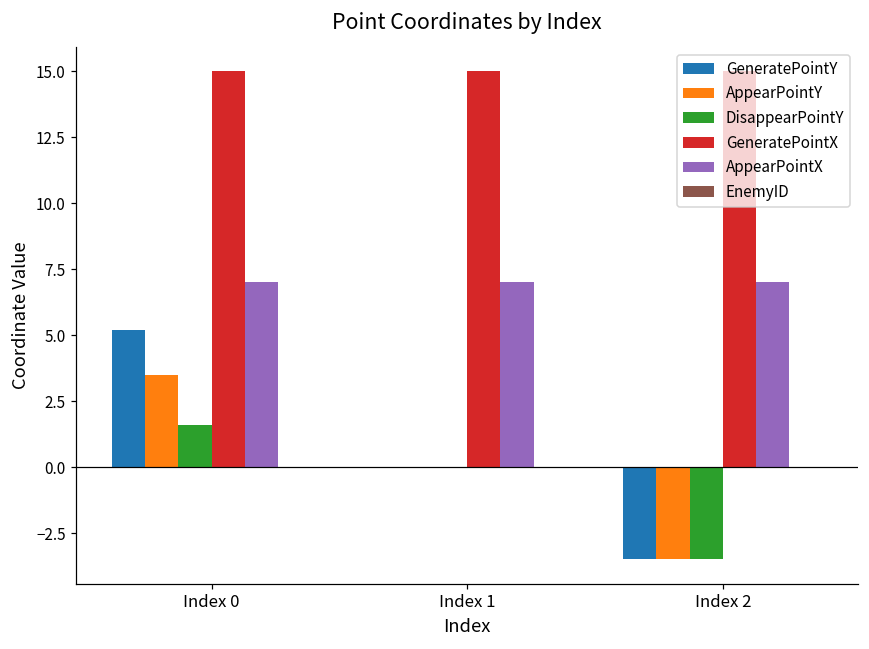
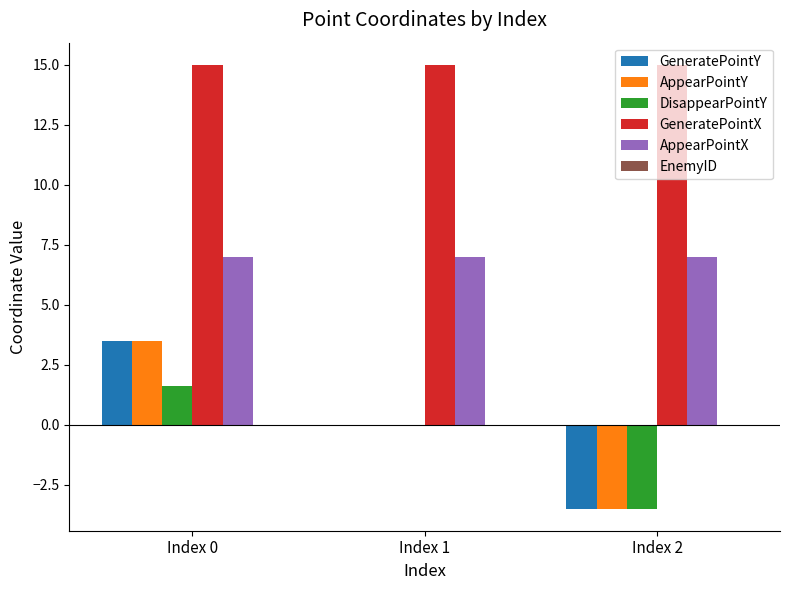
GeneratePointY, Index 0: 5.2 -> 3.5
